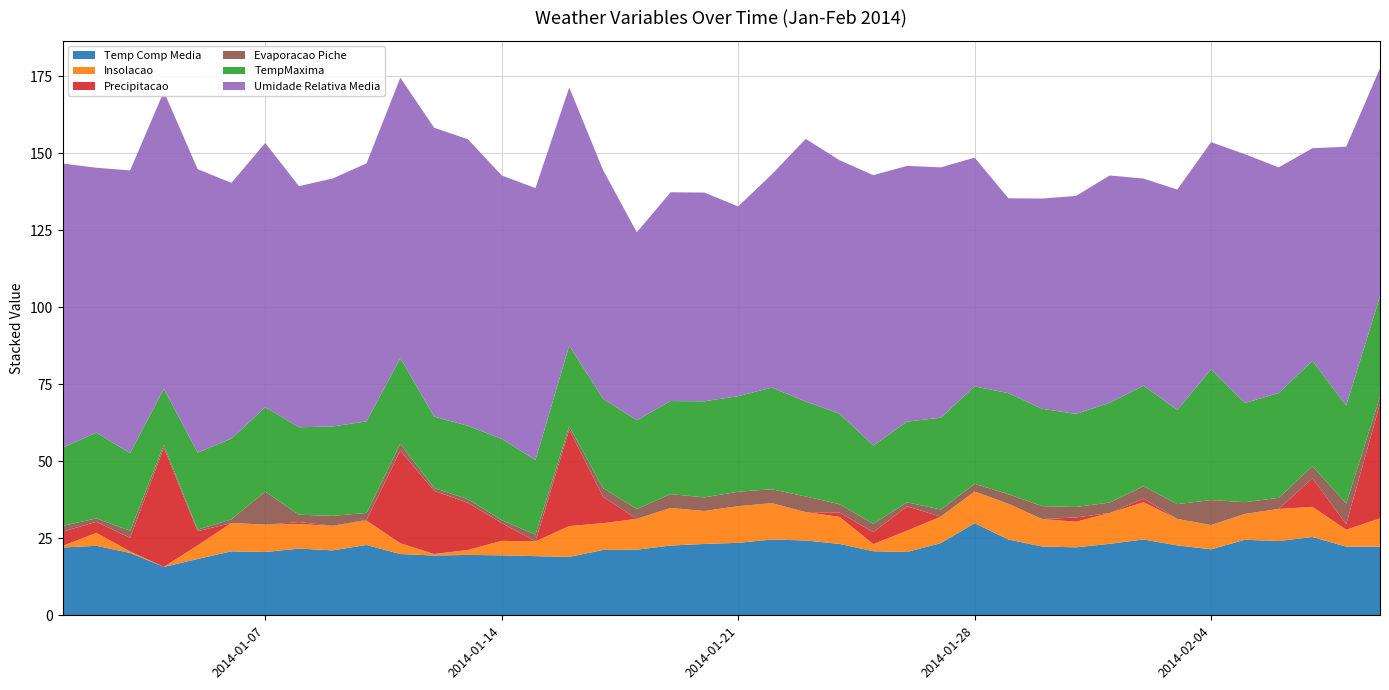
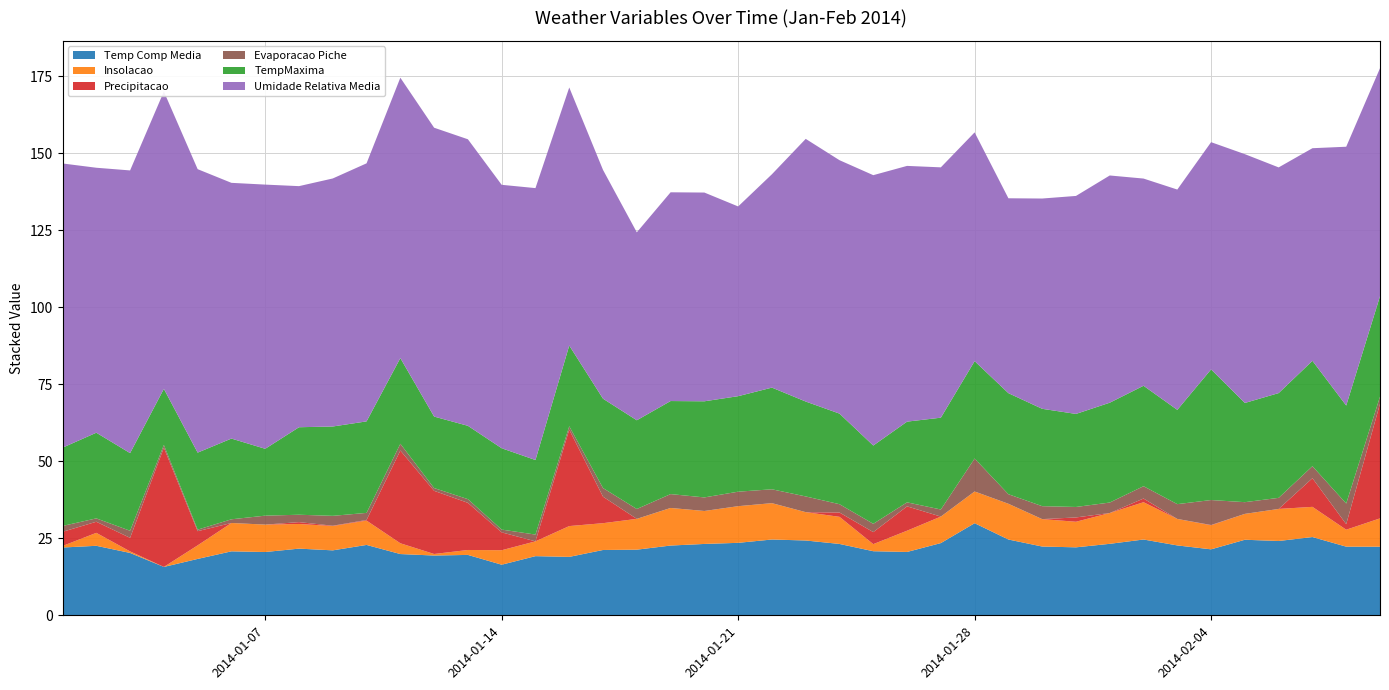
Evaporacao Piche, 2014-01-07: 11 -> 3
TempMaxima, 2014-01-07: 27 -> 22
Temp Comp Media, 2014-01-14: 19 -> 16
Evaporacao Piche, 2014-01-28: 3 -> 11
